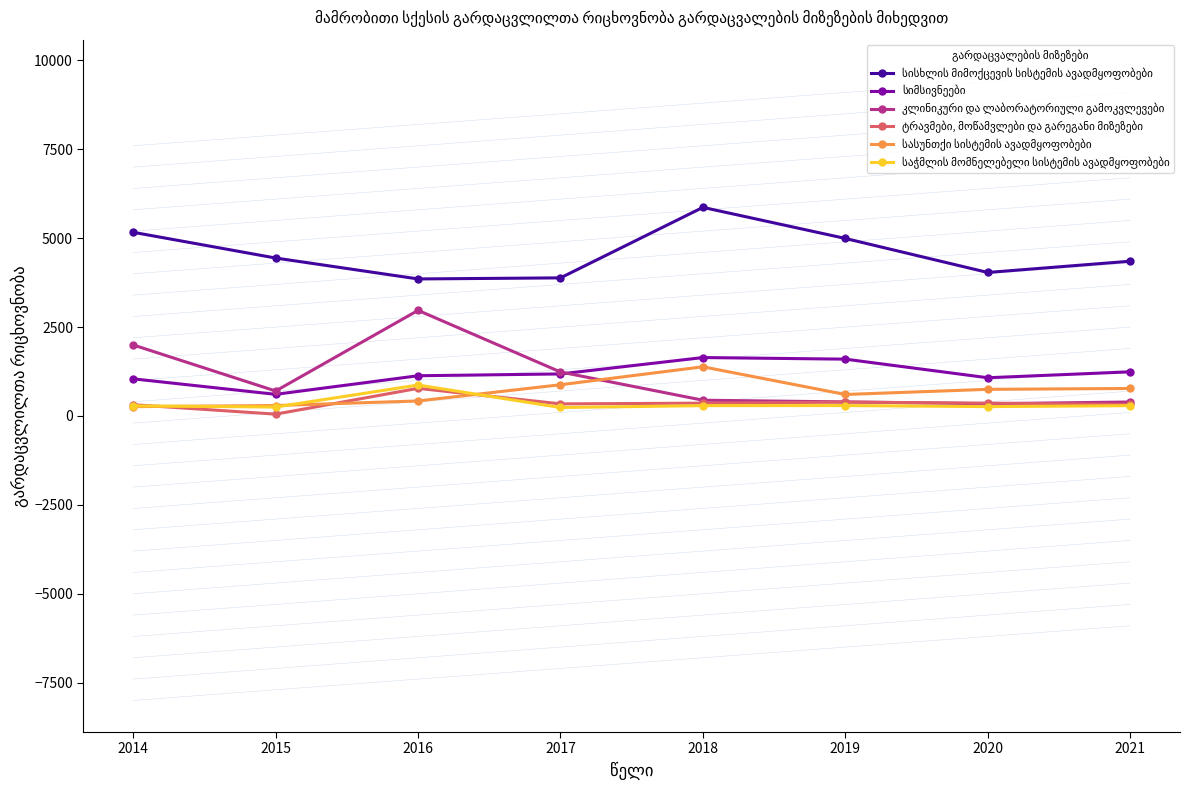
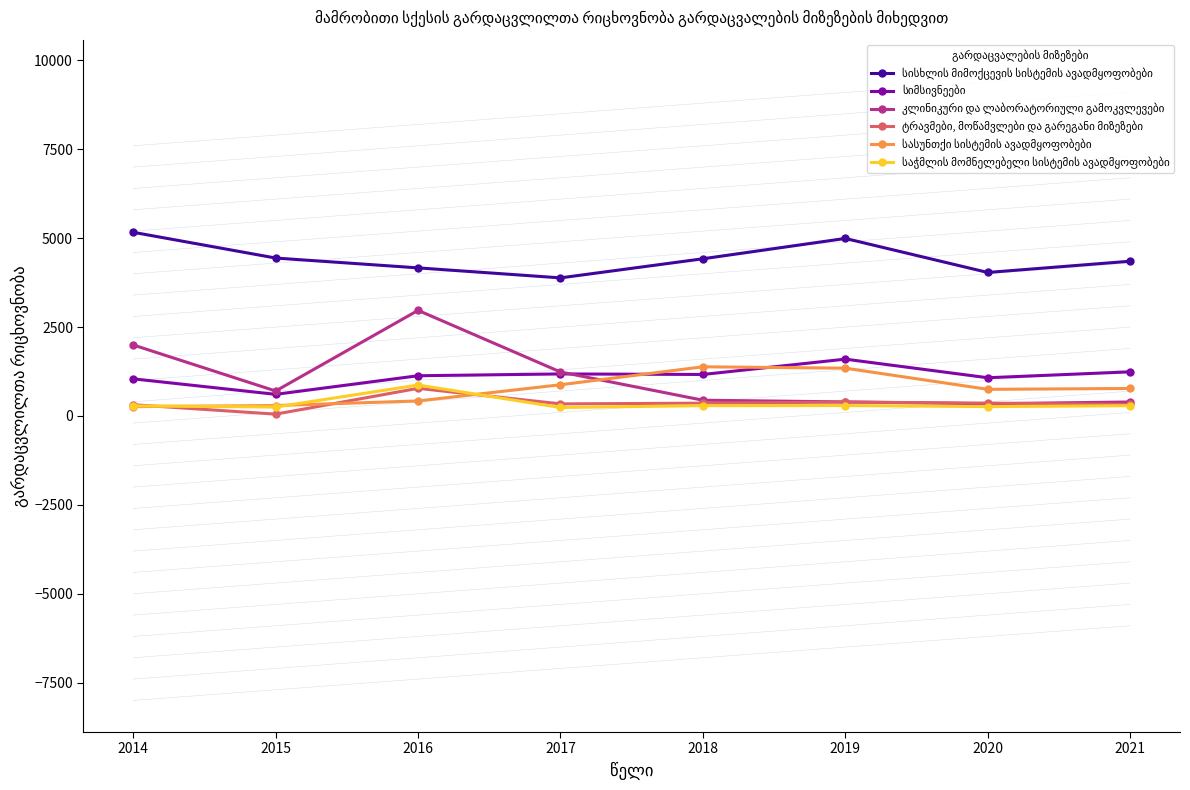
სისხლის მიმოქცევის სისტემის ავადმყოფობები, 2016: 3900 -> 4200
სისხლის მიმოქცევის სისტემის ავადმყოფობები, 2018: 5900 -> 4400
სიმსივნეები, 2018: 1600 -> 1200
სასუნთქი სისტემის ავადმყოფობები, 2019: 600 -> 1300
